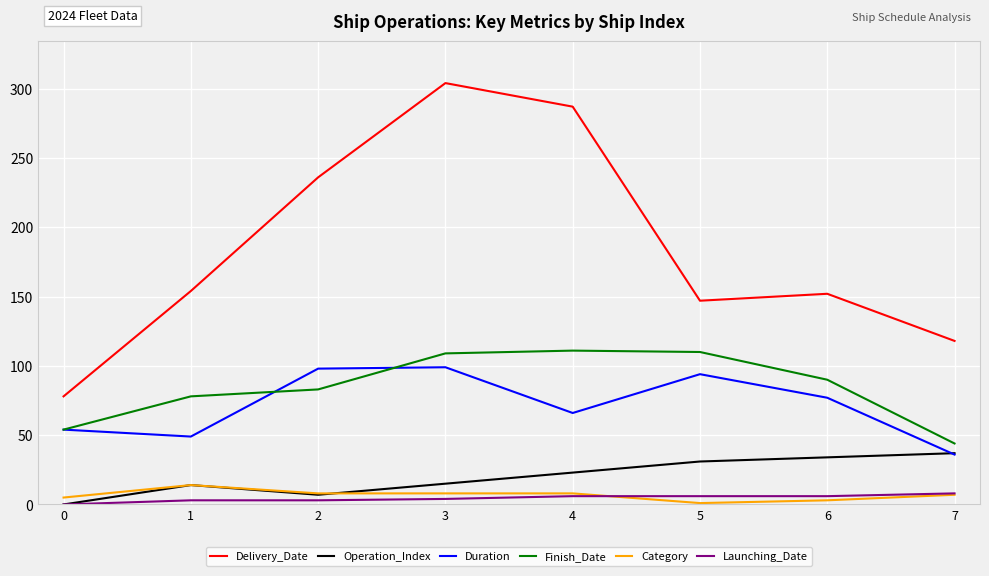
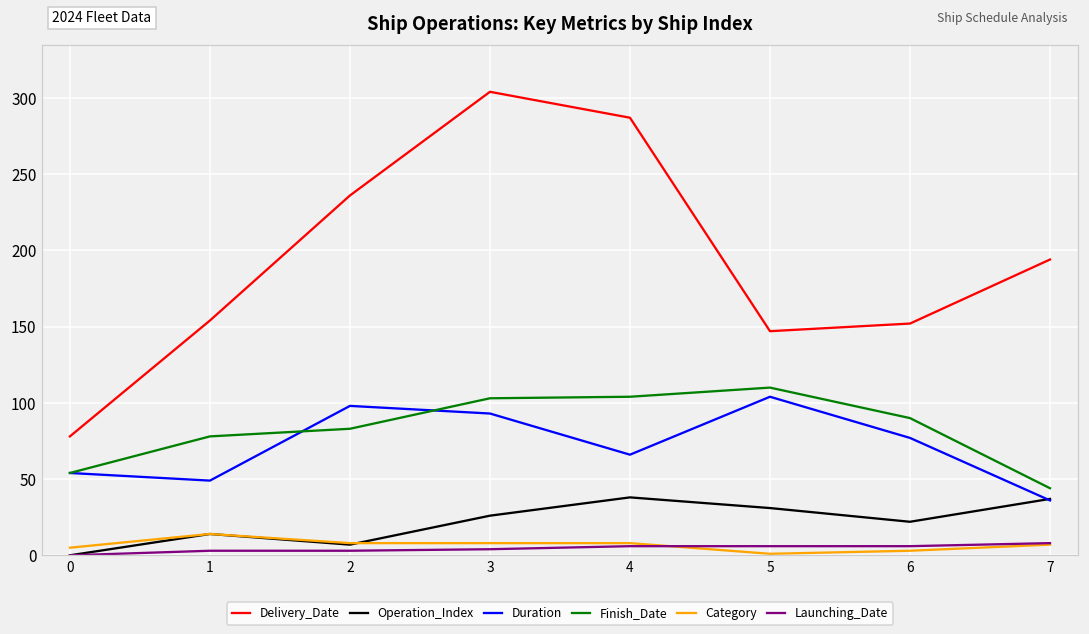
Operation_Index, 3: 15 -> 26
Duration, 3: 99 -> 93
Finish_Date, 3: 109 -> 103
Operation_Index, 4: 23 -> 38
Finish_Date, 4: 111 -> 104
Duration, 5: 94 -> 104
Operation_Index, 6: 34 -> 22
Delivery_Date, 7: 118 -> 194
